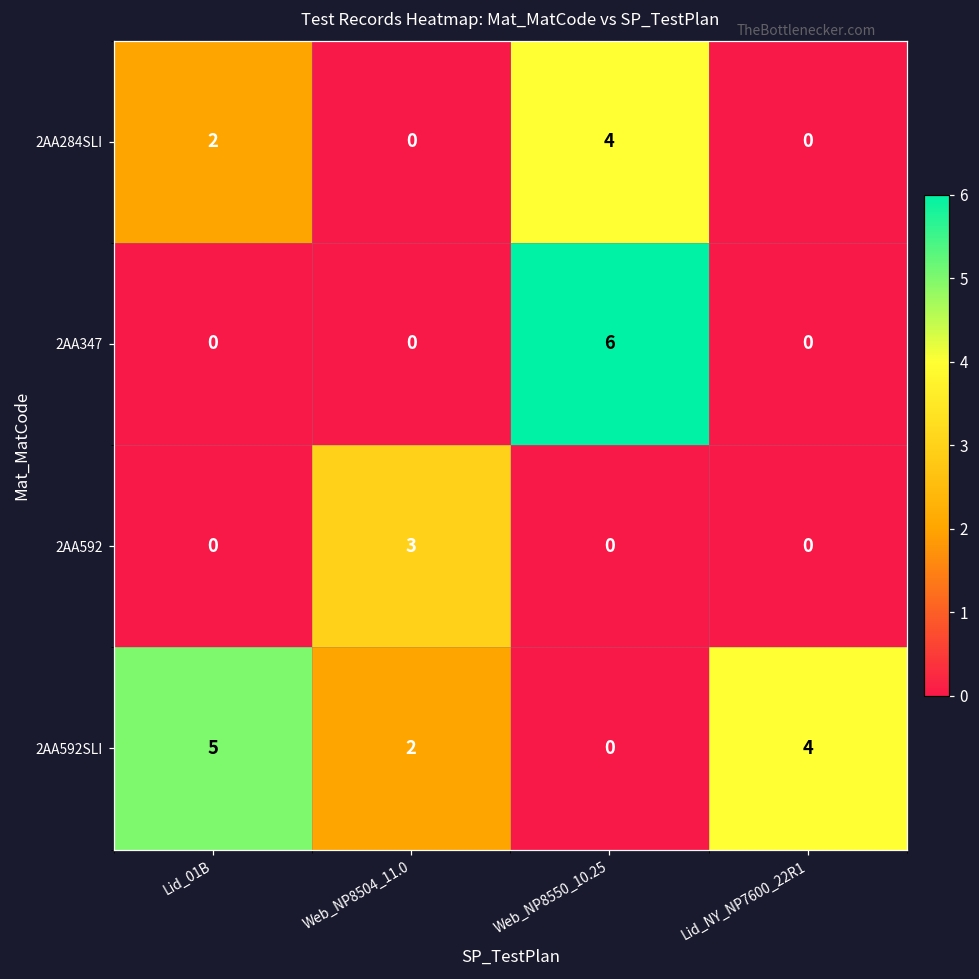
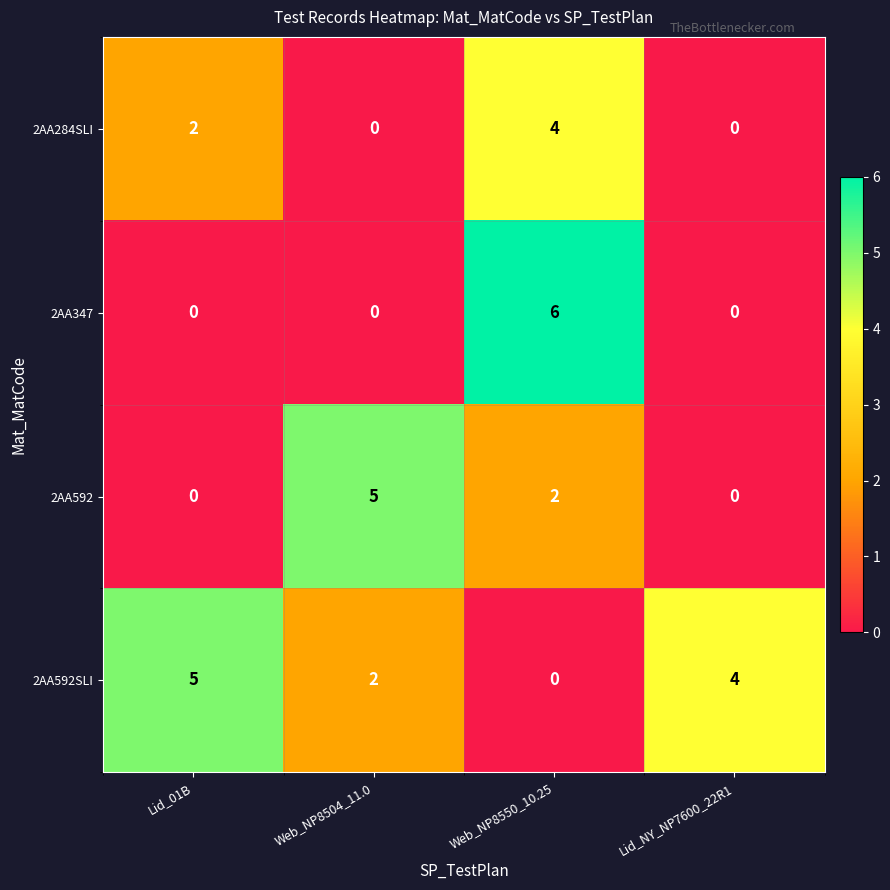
2AA592, Web_NP8504_11.0: 3 -> 5
2AA592, Web_NP8550_10.25: 0 -> 2
